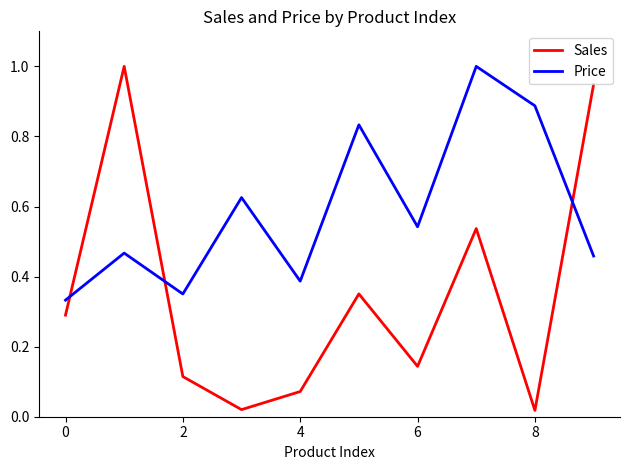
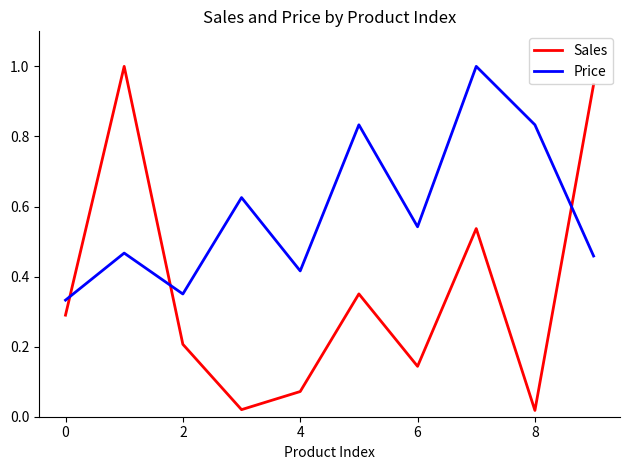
Sales, 2: 0.11 -> 0.21
Price, 4: 0.39 -> 0.42
Price, 8: 0.89 -> 0.83
